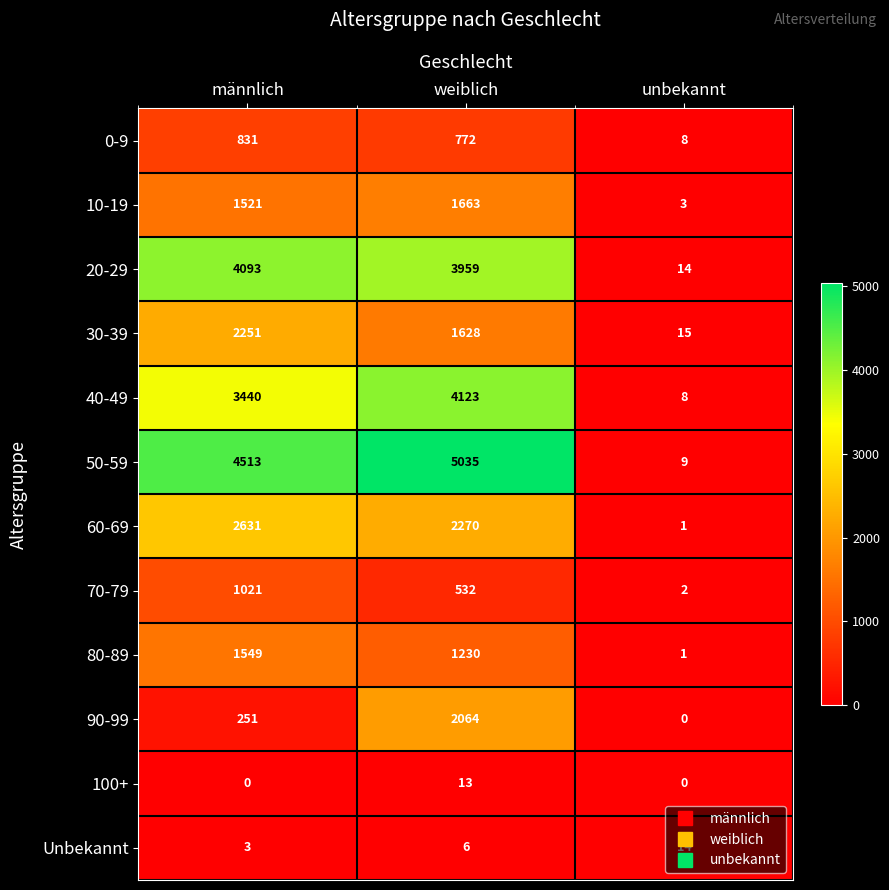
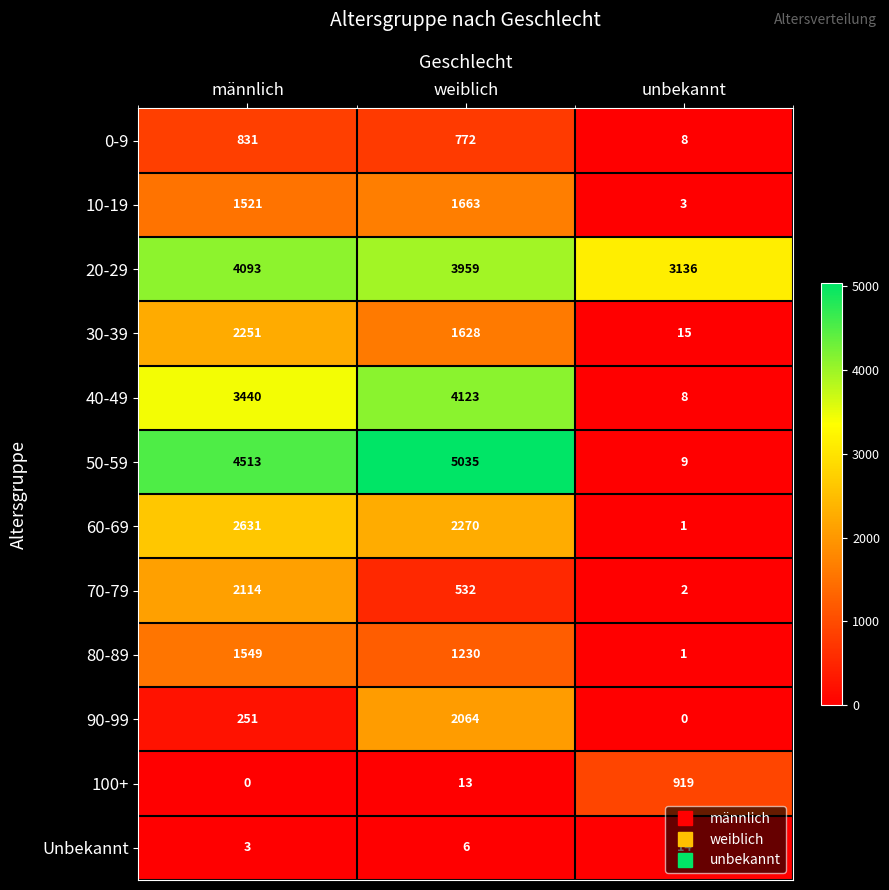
20-29, unbekannt: 14 -> 3136
70-79, männlich: 1021 -> 2114
100+, unbekannt: 0 -> 919
